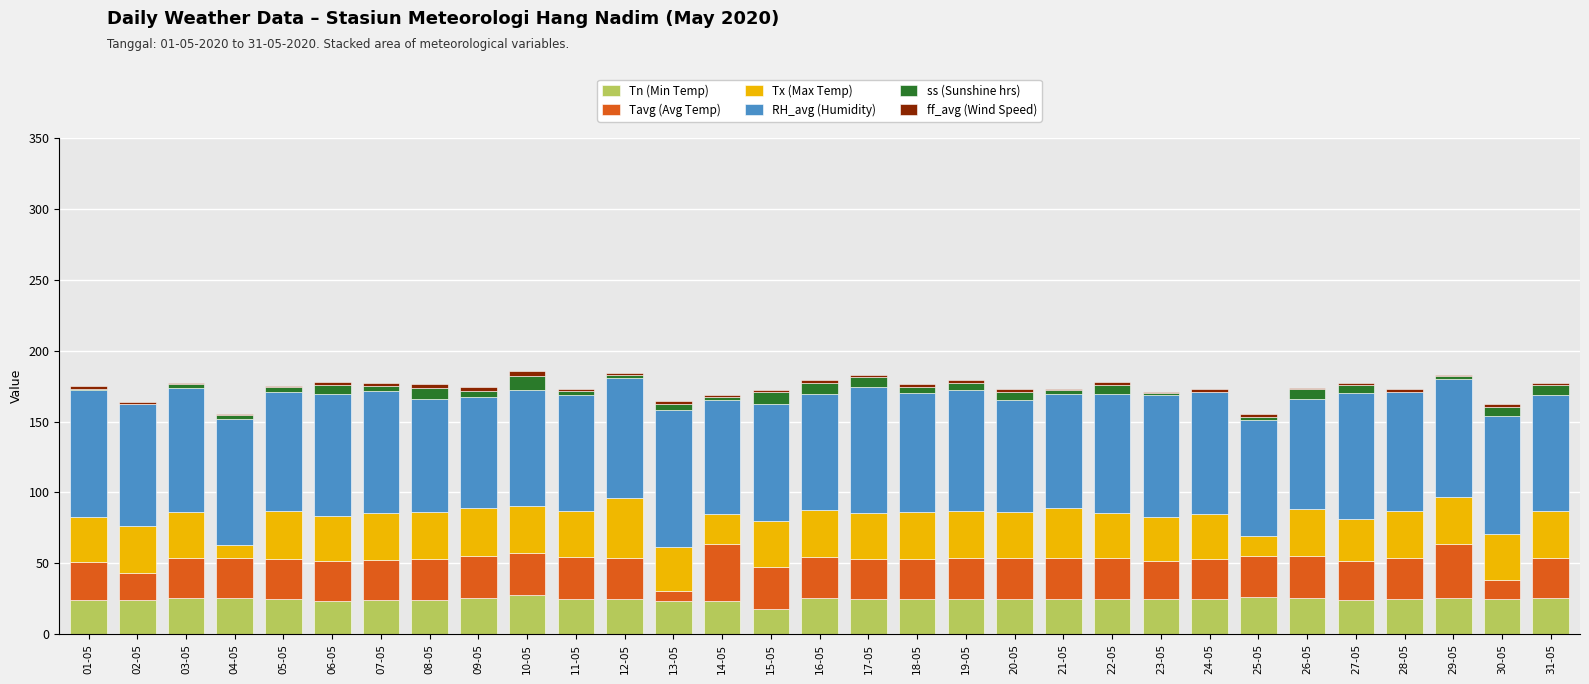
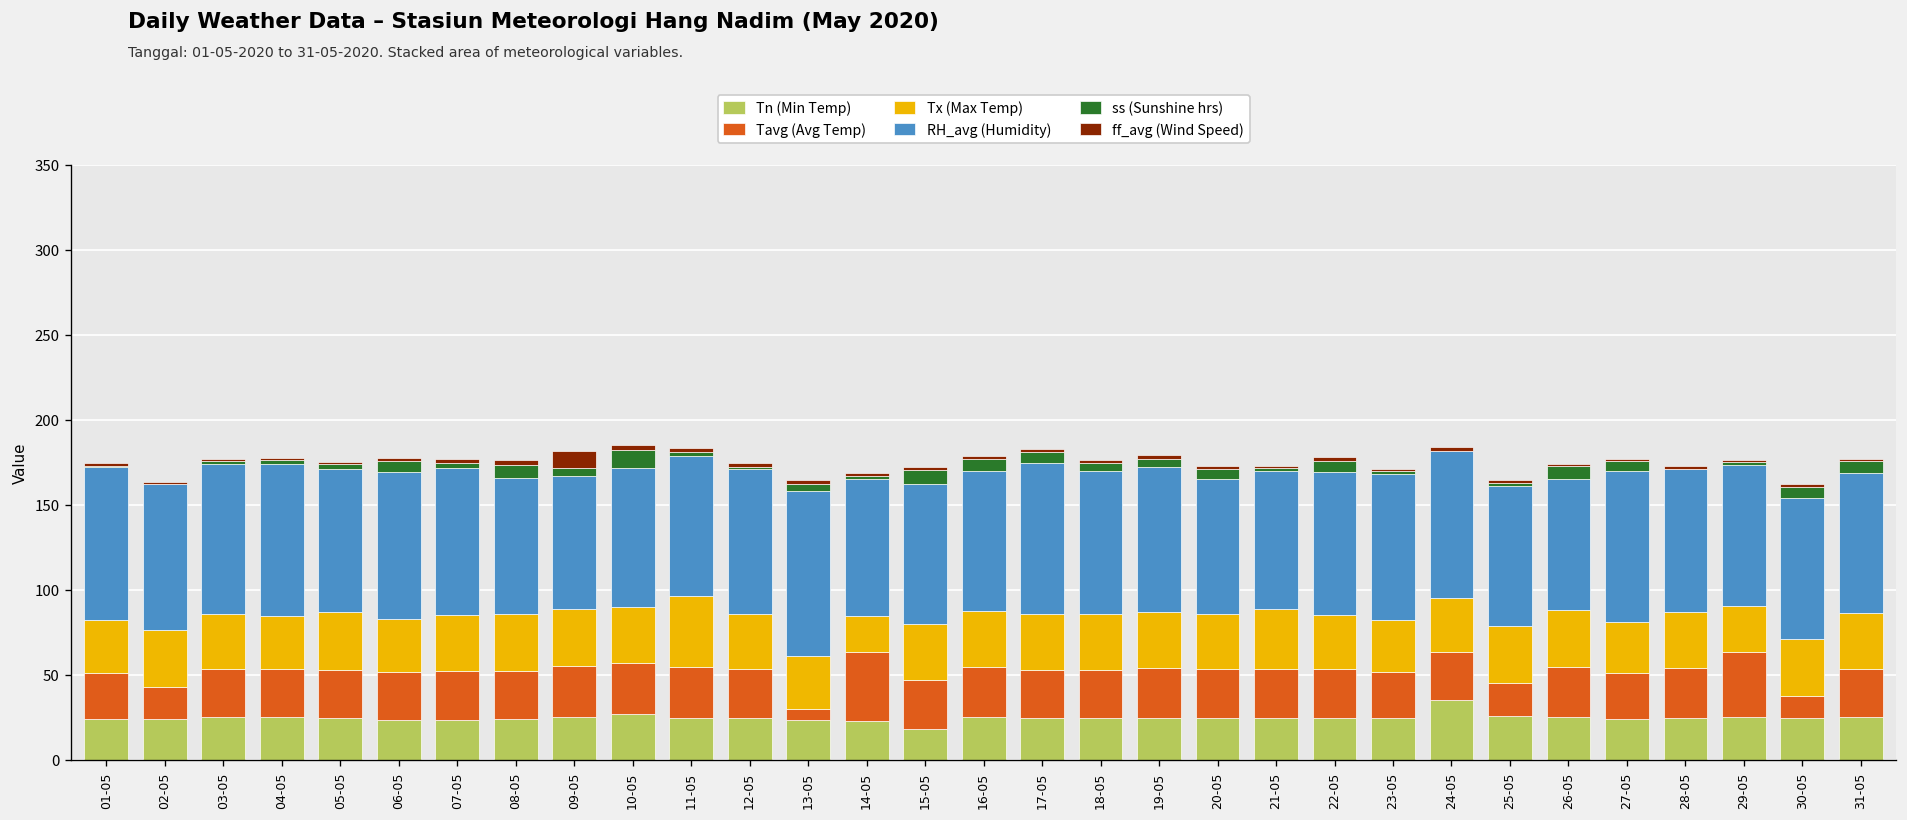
Tx (Max Temp), 04-05: 9 -> 31
ff_avg (Wind Speed), 09-05: 3 -> 10
Tx (Max Temp), 11-05: 32 -> 42
Tx (Max Temp), 12-05: 42 -> 32
Tn (Min Temp), 24-05: 25 -> 35
Tavg (Avg Temp), 25-05: 29 -> 19
Tx (Max Temp), 25-05: 14 -> 34
Tx (Max Temp), 29-05: 33 -> 27
